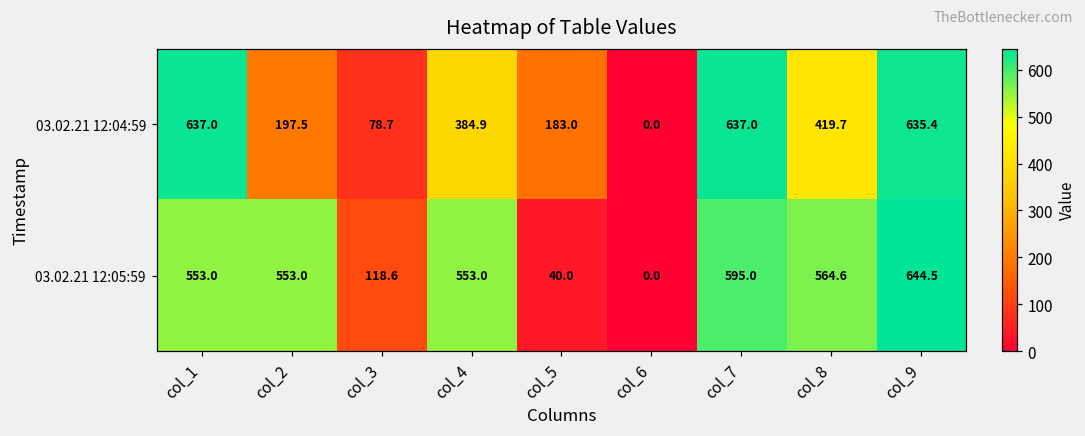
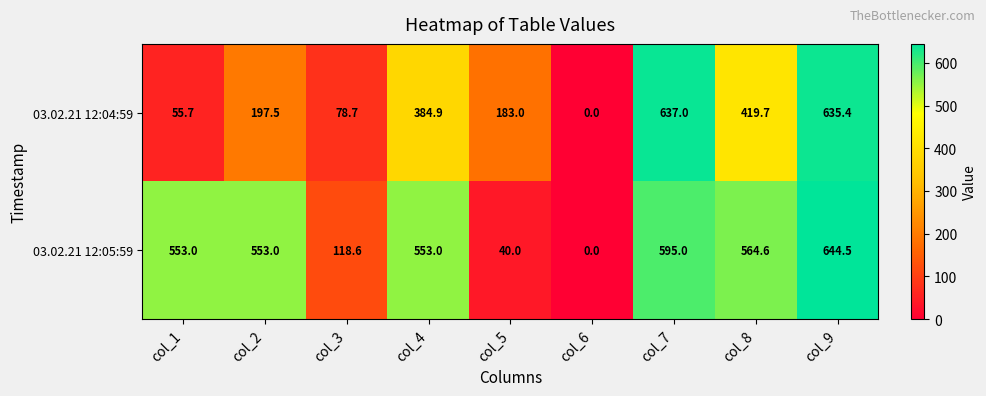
03.02.21 12:04:59, col_1: 637.0 -> 55.7
